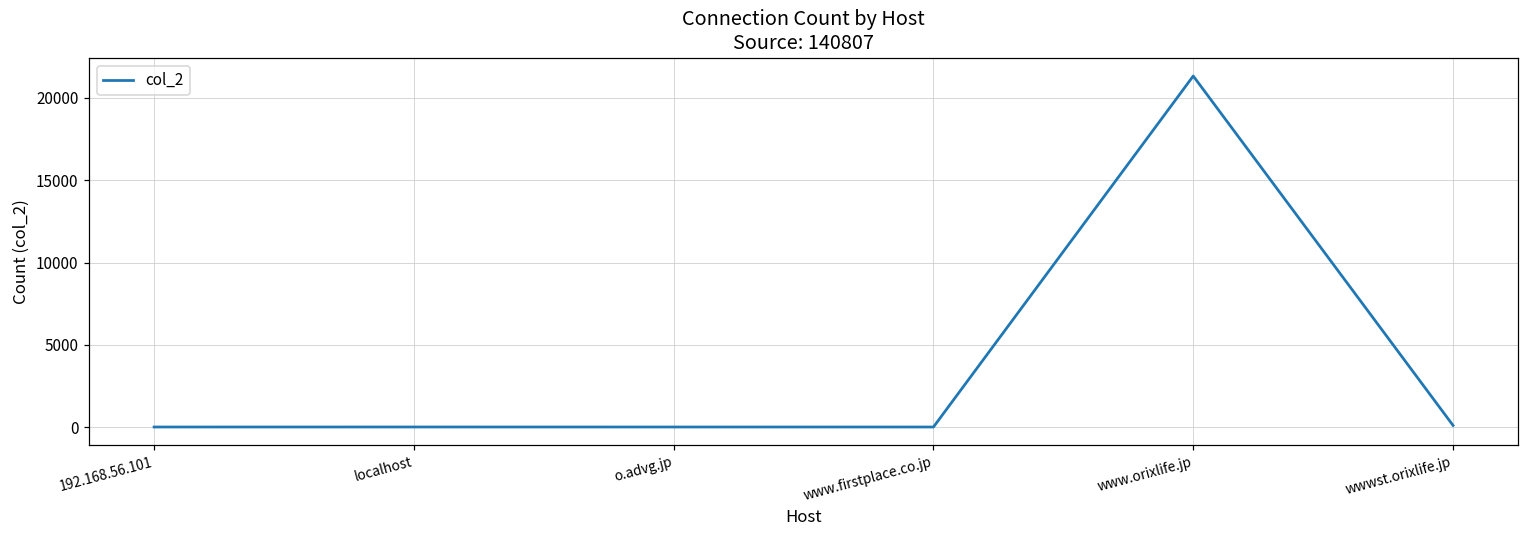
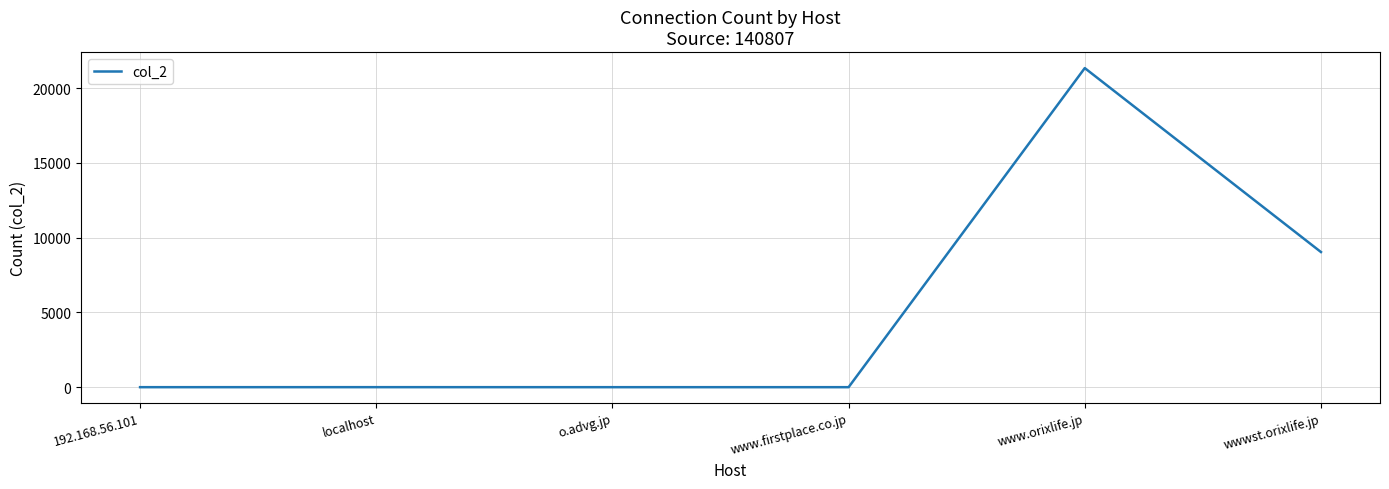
wwwst.orixlife.jp: 100 -> 9000
